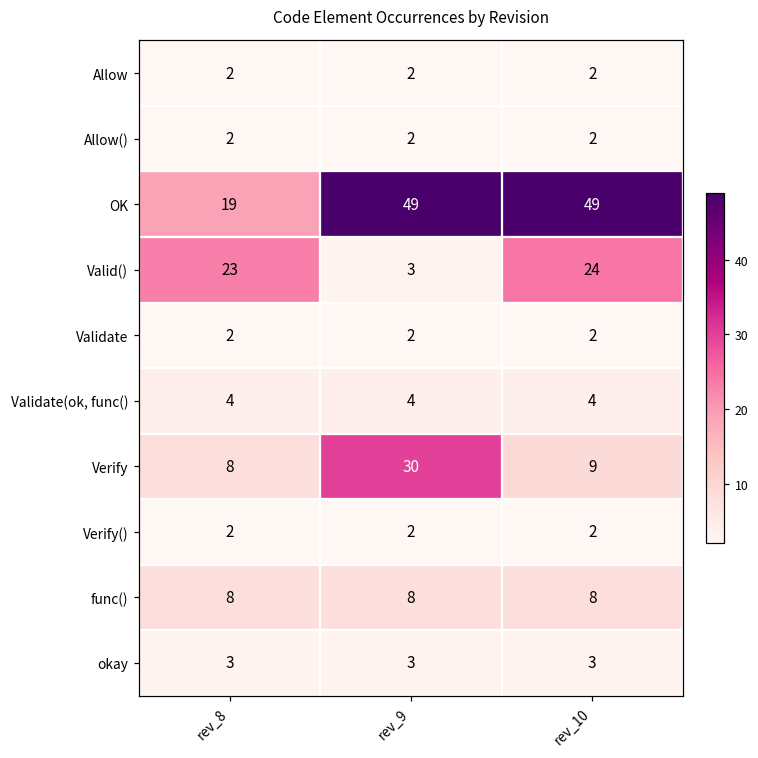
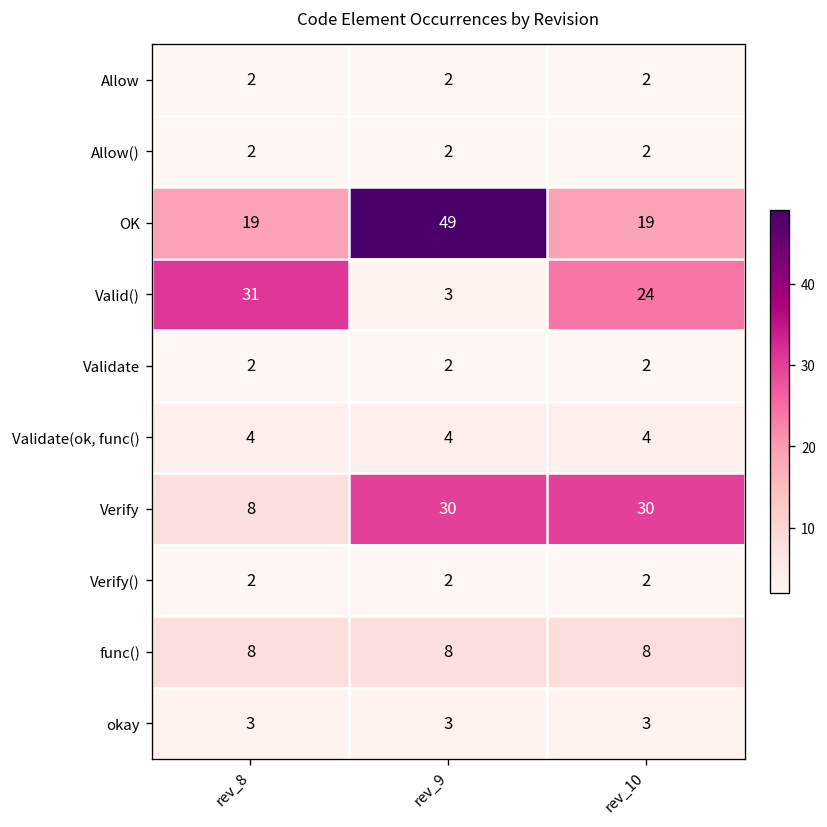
OK, rev_10: 49 -> 19
Valid(), rev_8: 23 -> 31
Verify, rev_10: 9 -> 30
